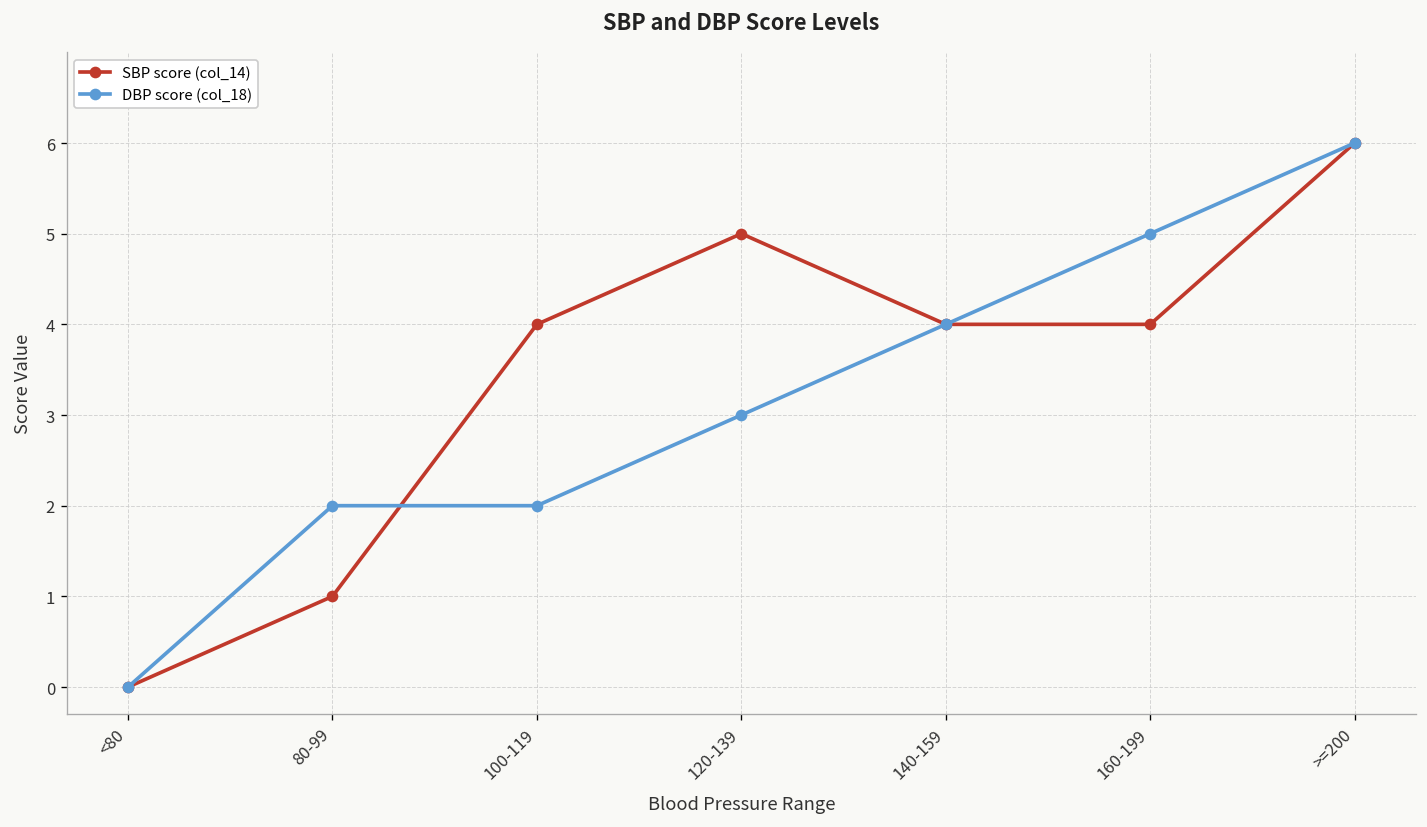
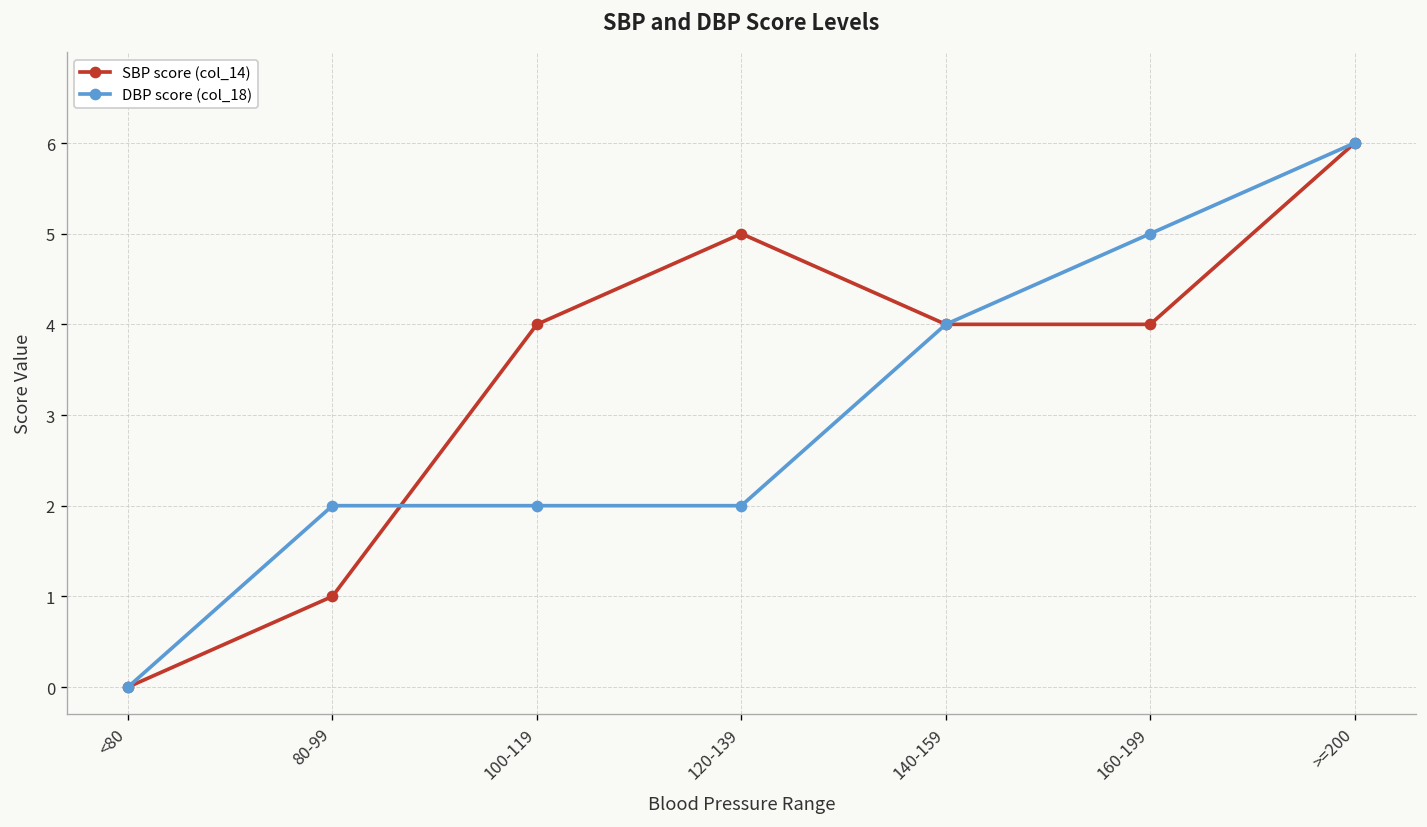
DBP score (col_18), 120-139: 3 -> 2
